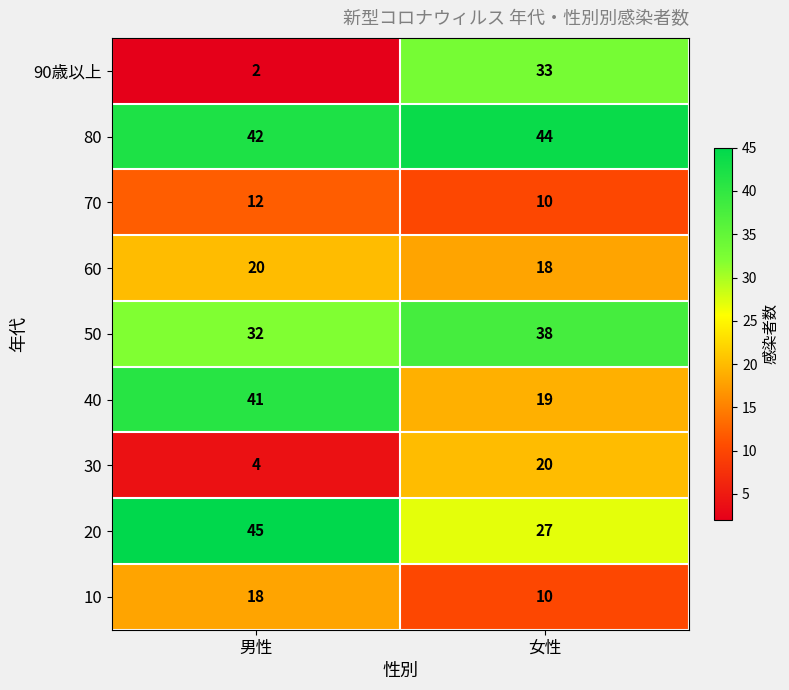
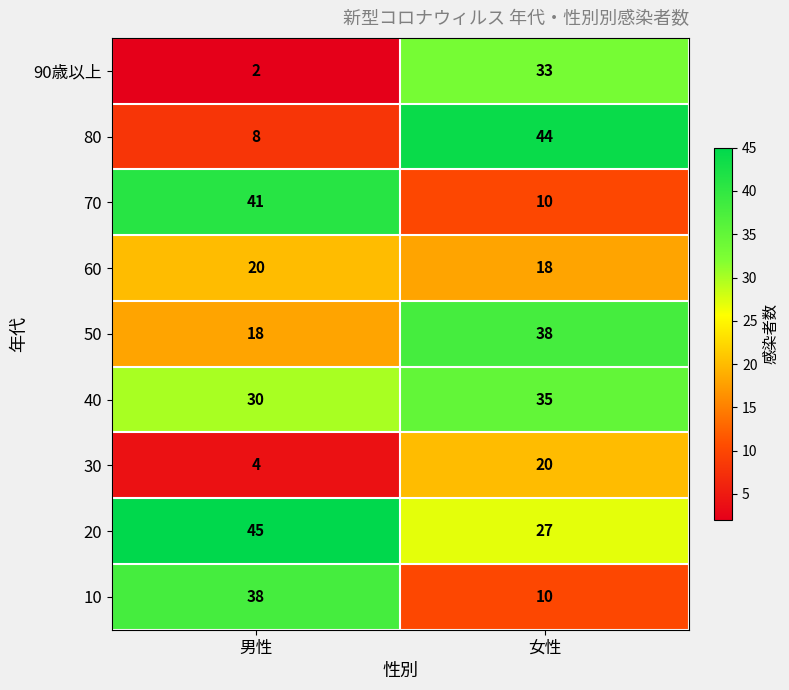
80, 男性: 42 -> 8
70, 男性: 12 -> 41
50, 男性: 32 -> 18
40, 男性: 41 -> 30
40, 女性: 19 -> 35
10, 男性: 18 -> 38
